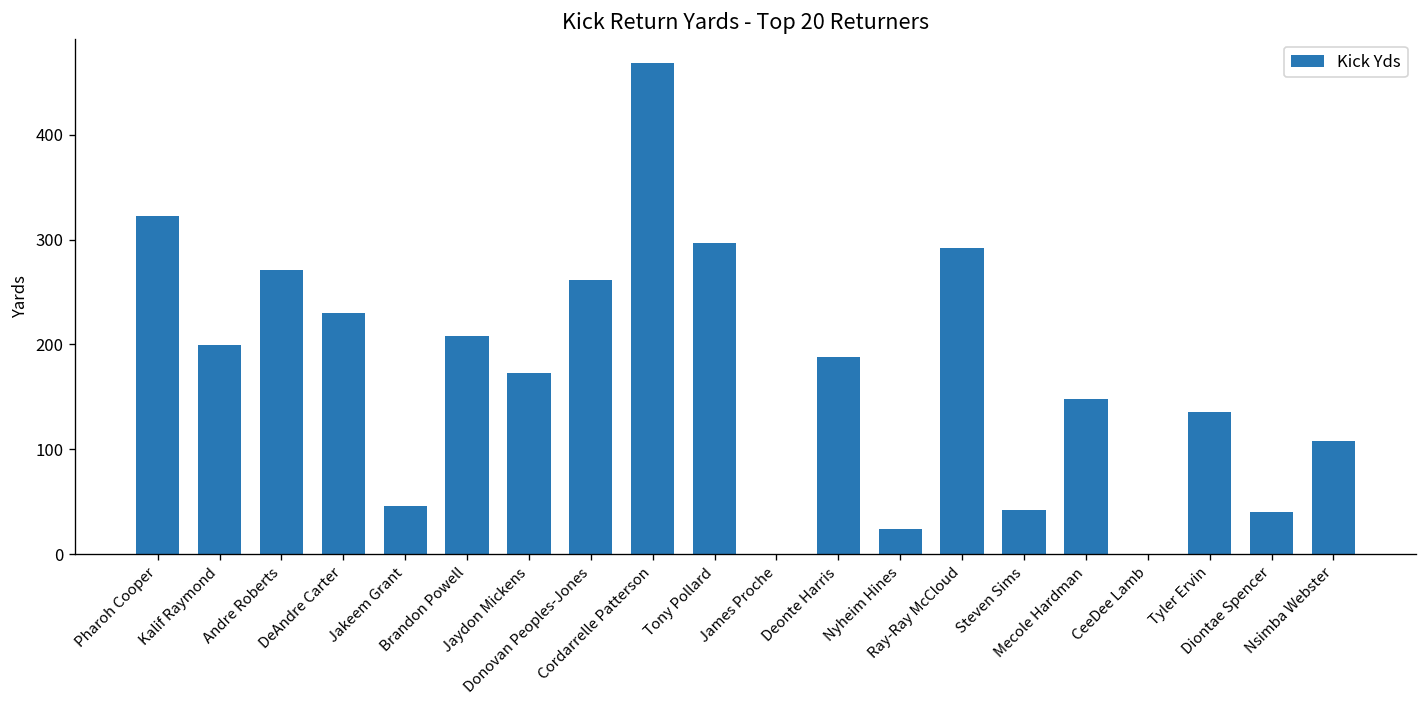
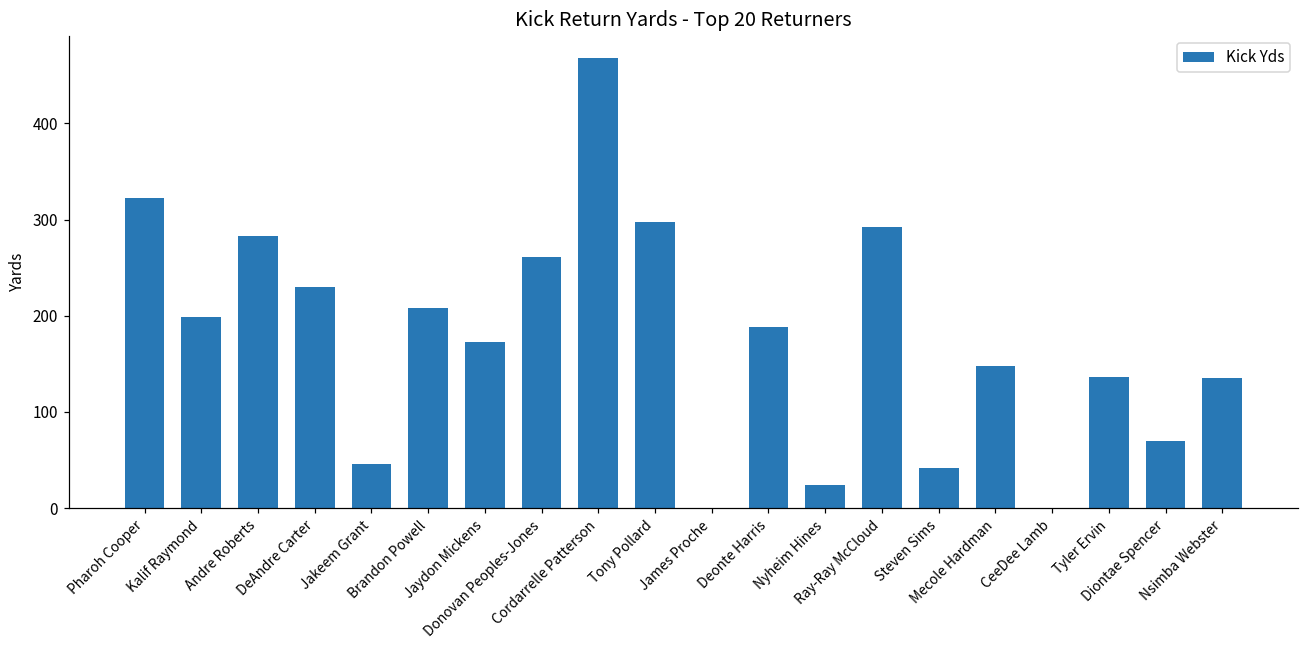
Andre Roberts: 270 -> 280
Diontae Spencer: 40 -> 70
Nsimba Webster: 110 -> 140
